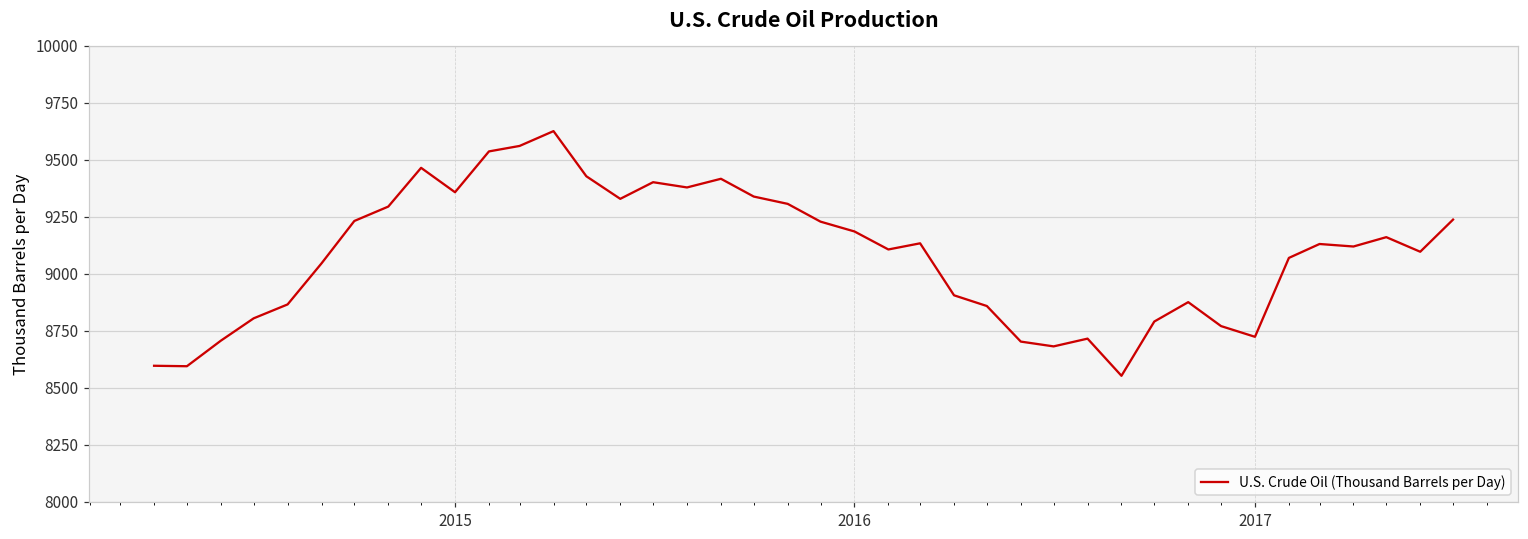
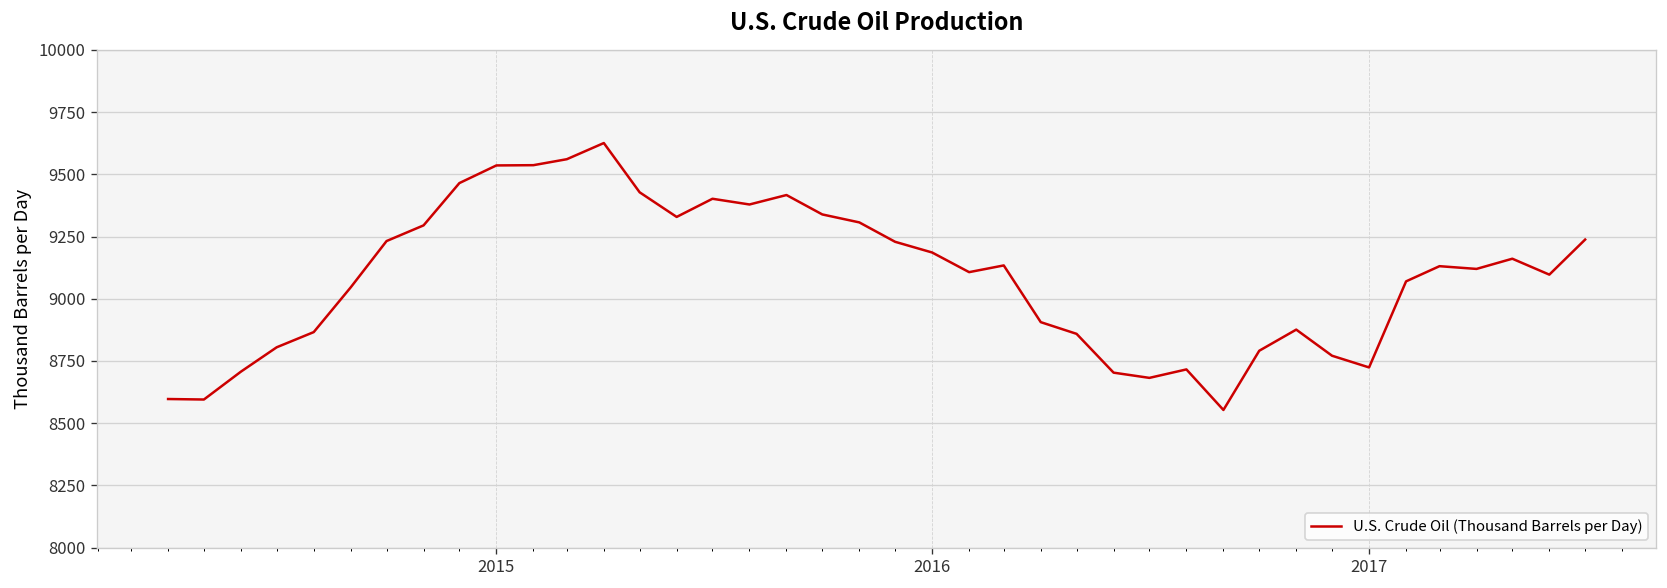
2015: 9360 -> 9540
